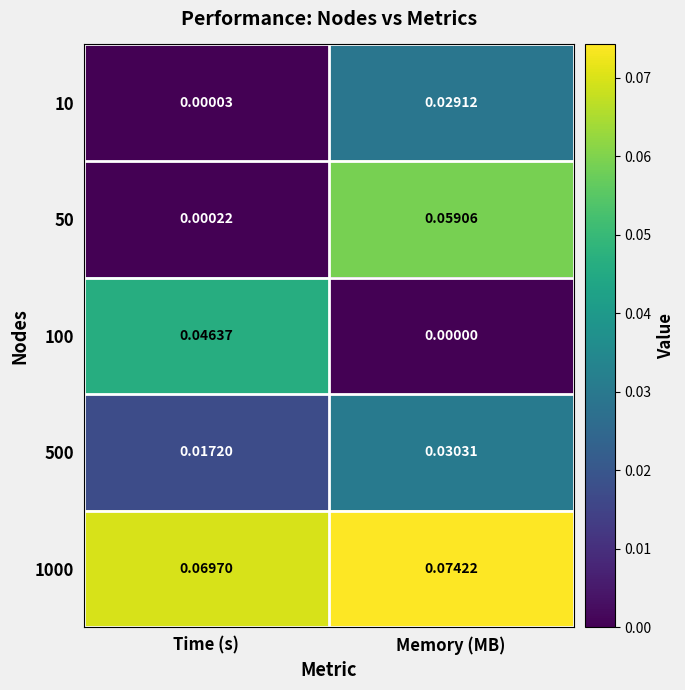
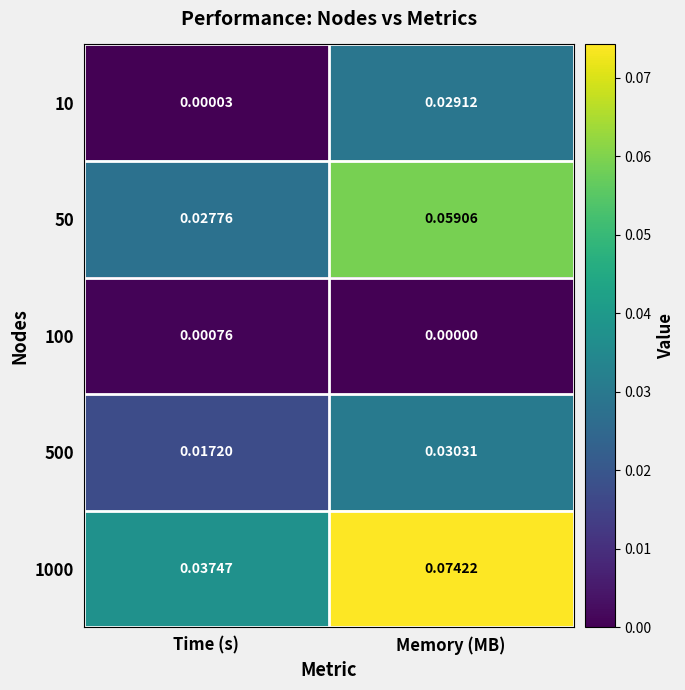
50, Time (s): 0.00022 -> 0.02776
100, Time (s): 0.04637 -> 0.00076
1000, Time (s): 0.06970 -> 0.03747
